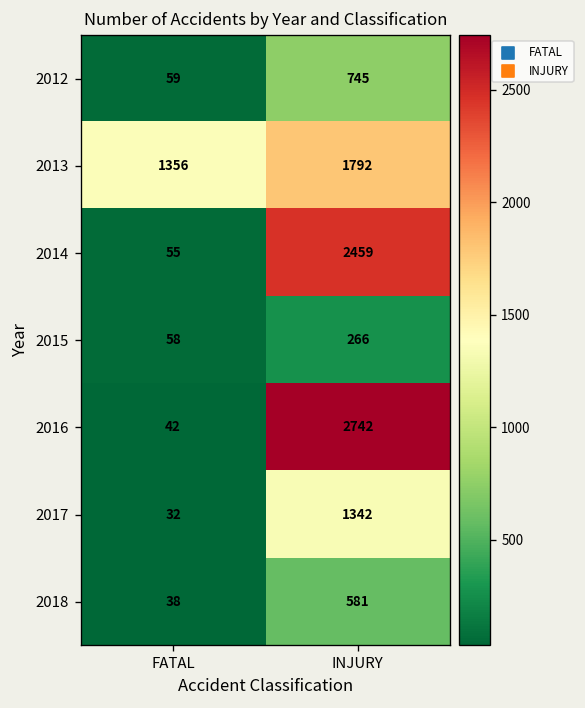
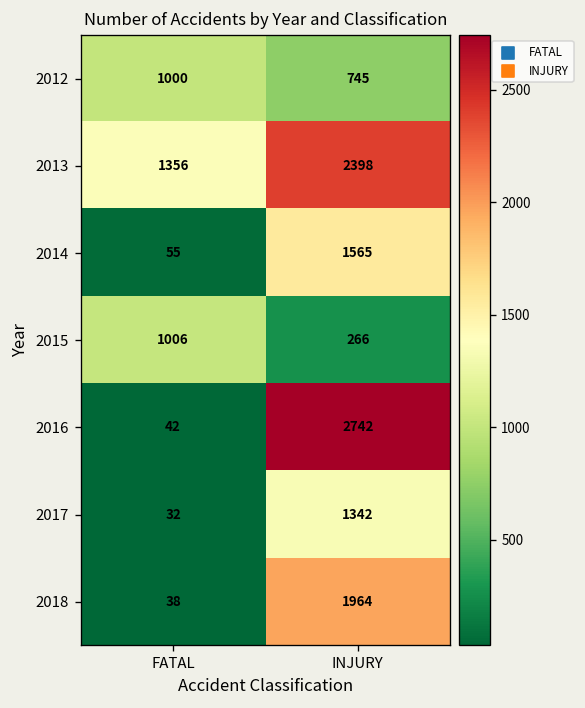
2012, FATAL: 59 -> 1000
2013, INJURY: 1792 -> 2398
2014, INJURY: 2459 -> 1565
2015, FATAL: 58 -> 1006
2018, INJURY: 581 -> 1964
